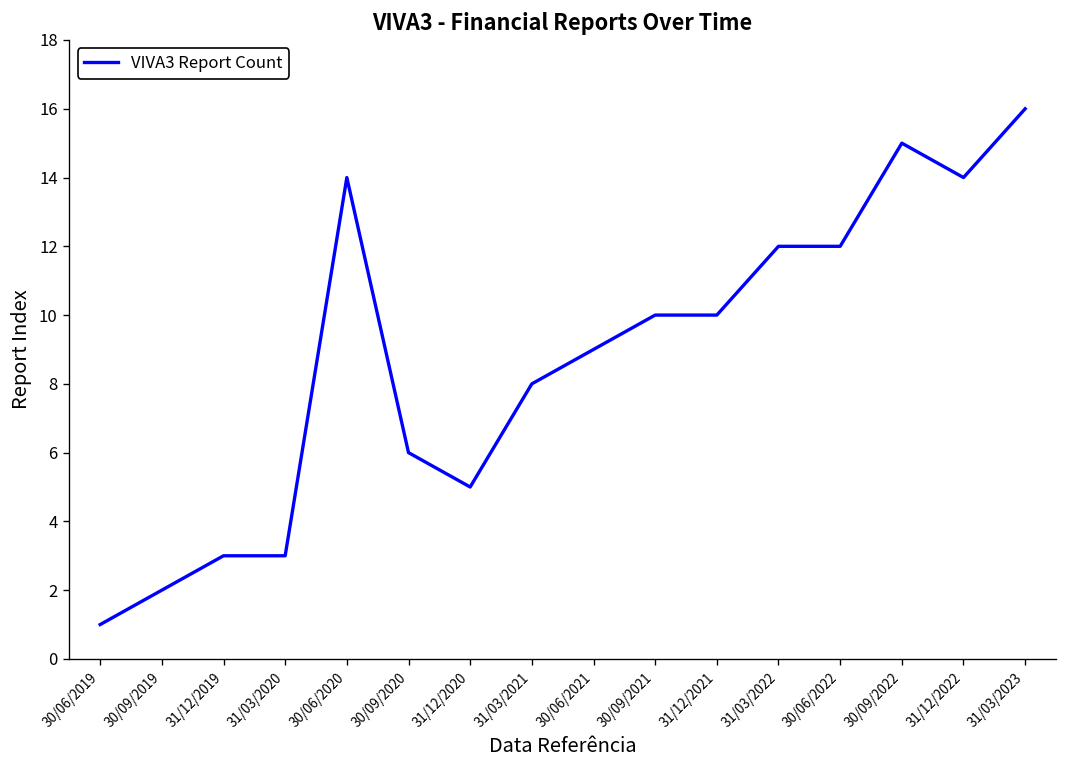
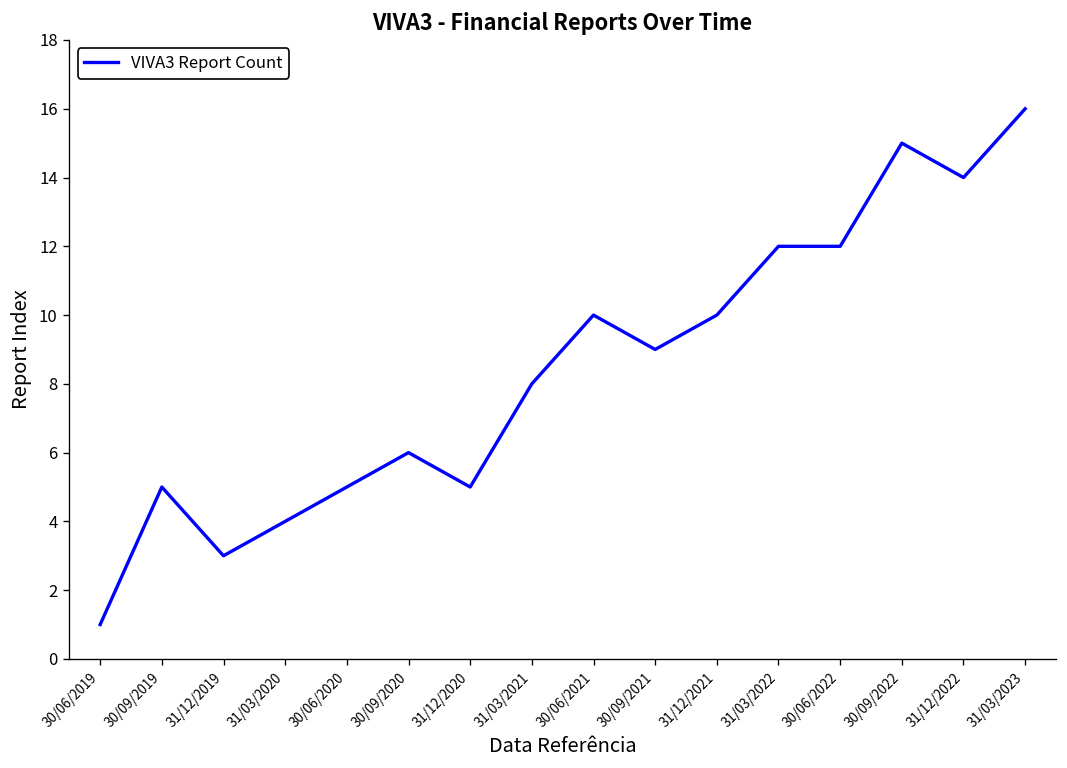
30/09/2019: 2 -> 5
31/03/2020: 3 -> 4
30/06/2020: 14 -> 5
30/06/2021: 9 -> 10
30/09/2021: 10 -> 9
